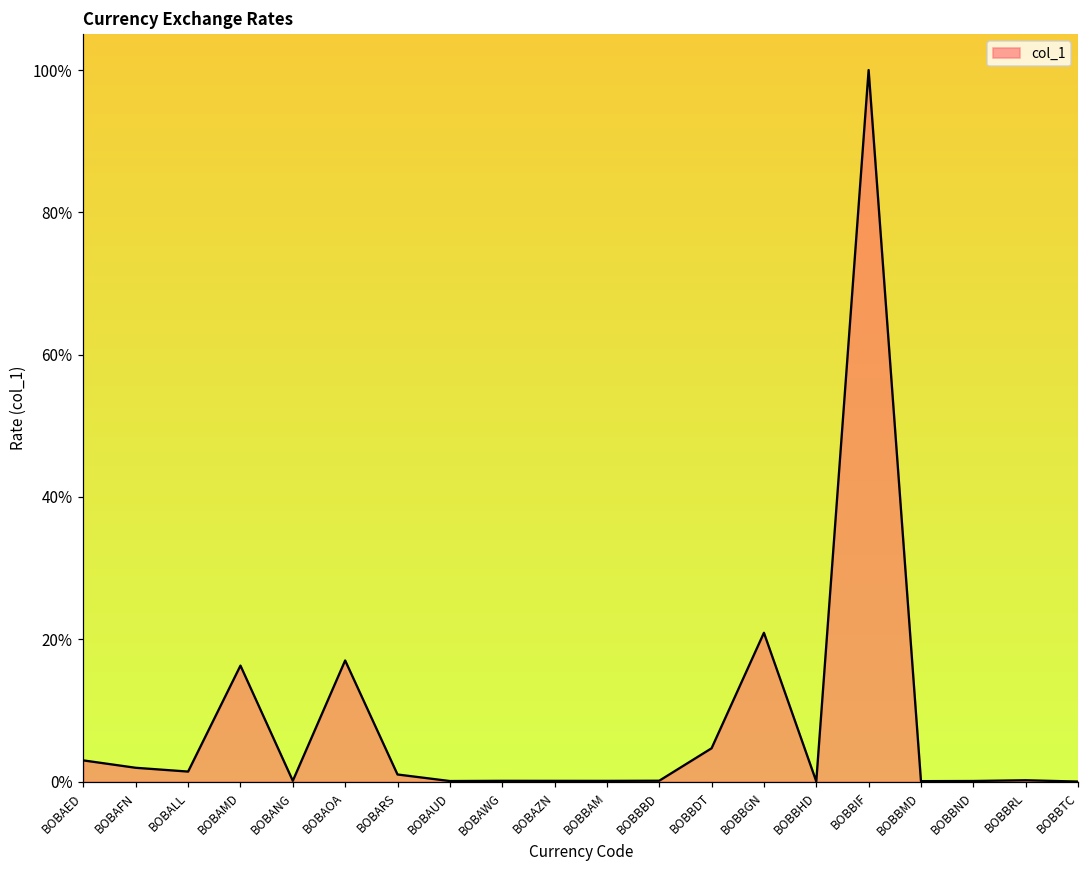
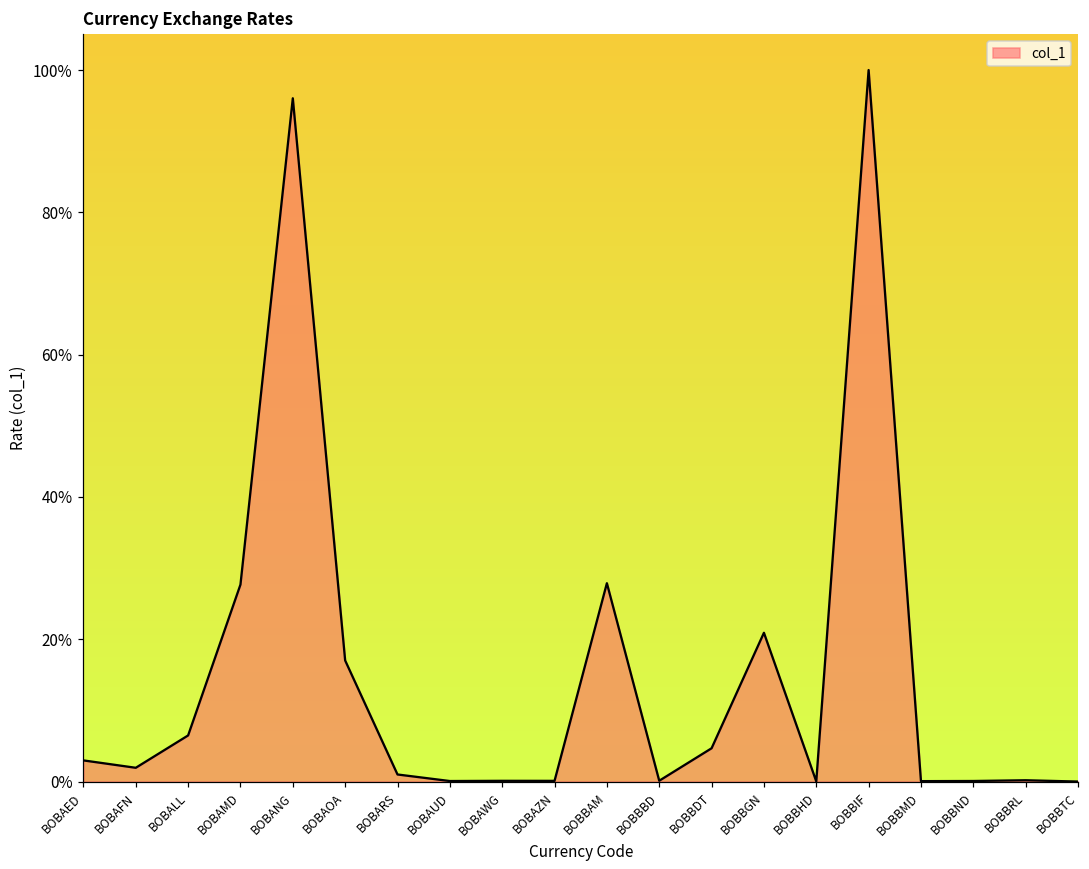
BOBALL: 1% -> 6%
BOBAMD: 16% -> 28%
BOBANG: 0% -> 96%
BOBBAM: 0% -> 28%
